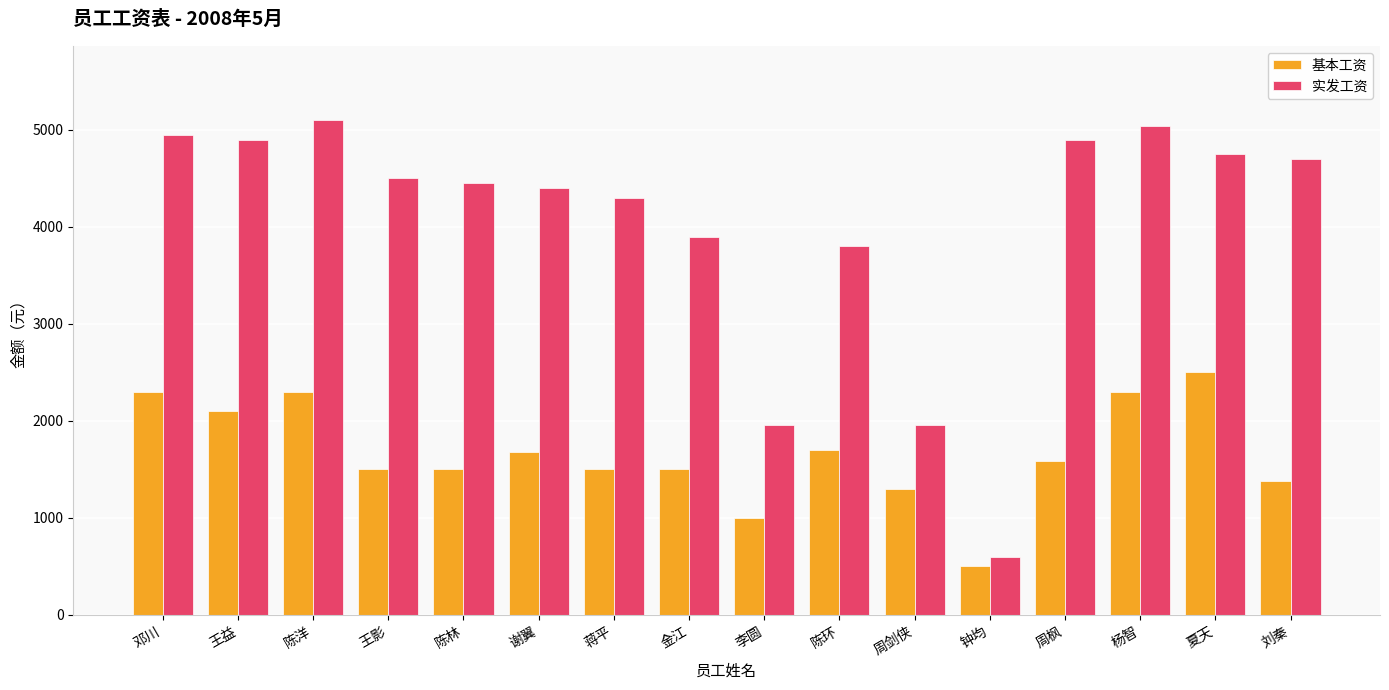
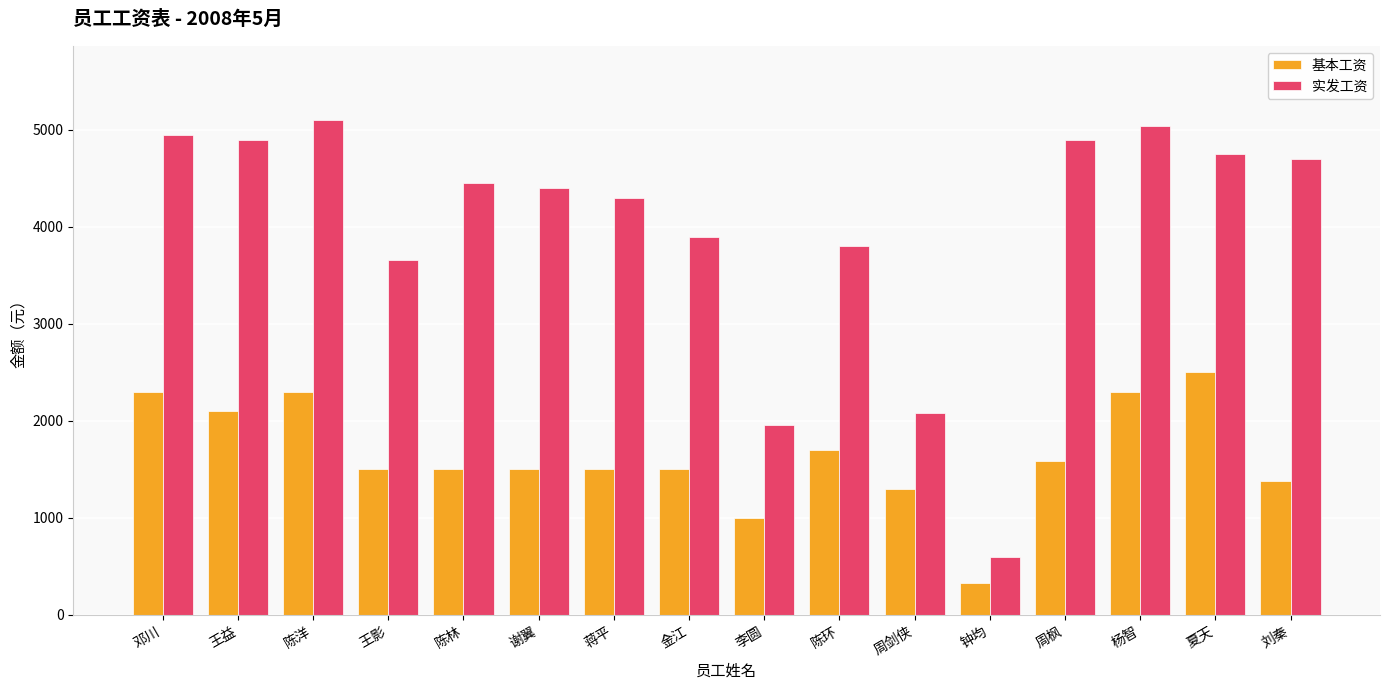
实发工资, 王影: 4500 -> 3700
基本工资, 谢翼: 1700 -> 1500
实发工资, 周剑侠: 2000 -> 2100
基本工资, 钟均: 500 -> 300
